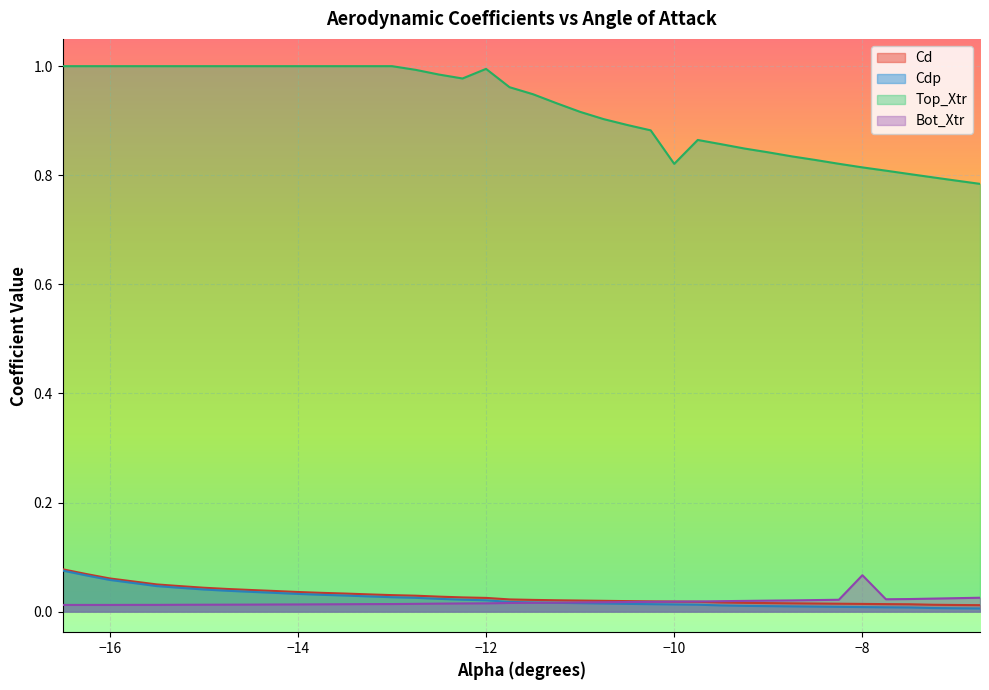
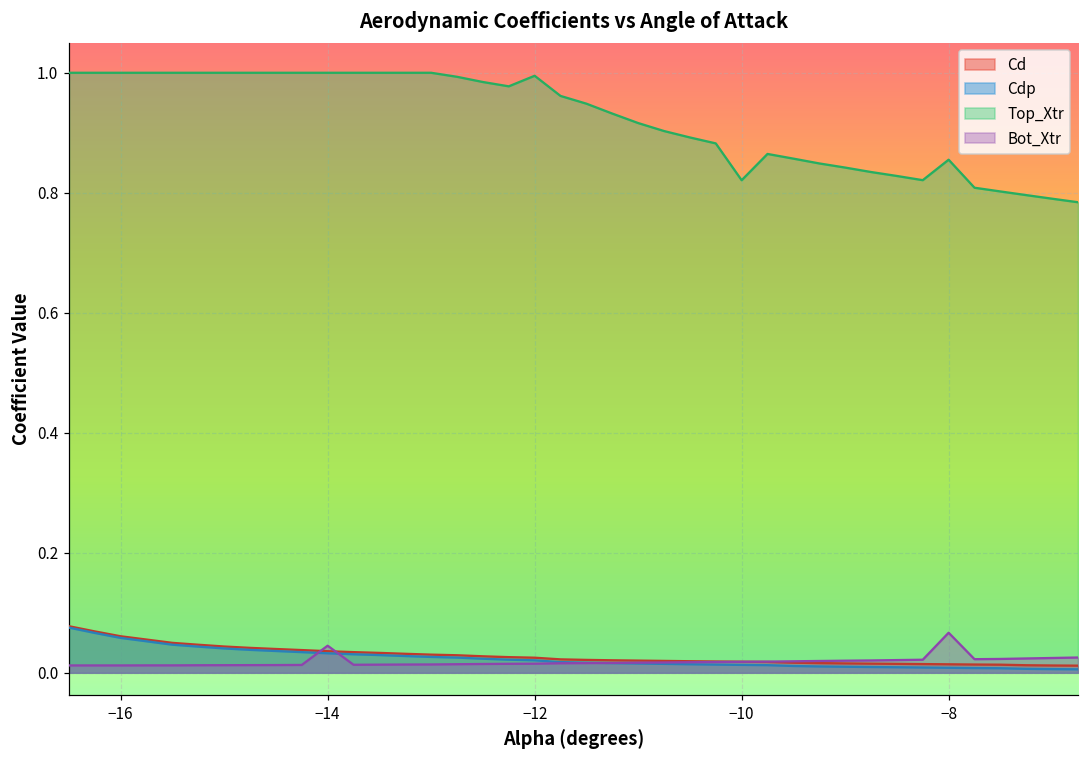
Bot_Xtr, −14: 0.01 -> 0.05
Top_Xtr, −8: 0.81 -> 0.86
